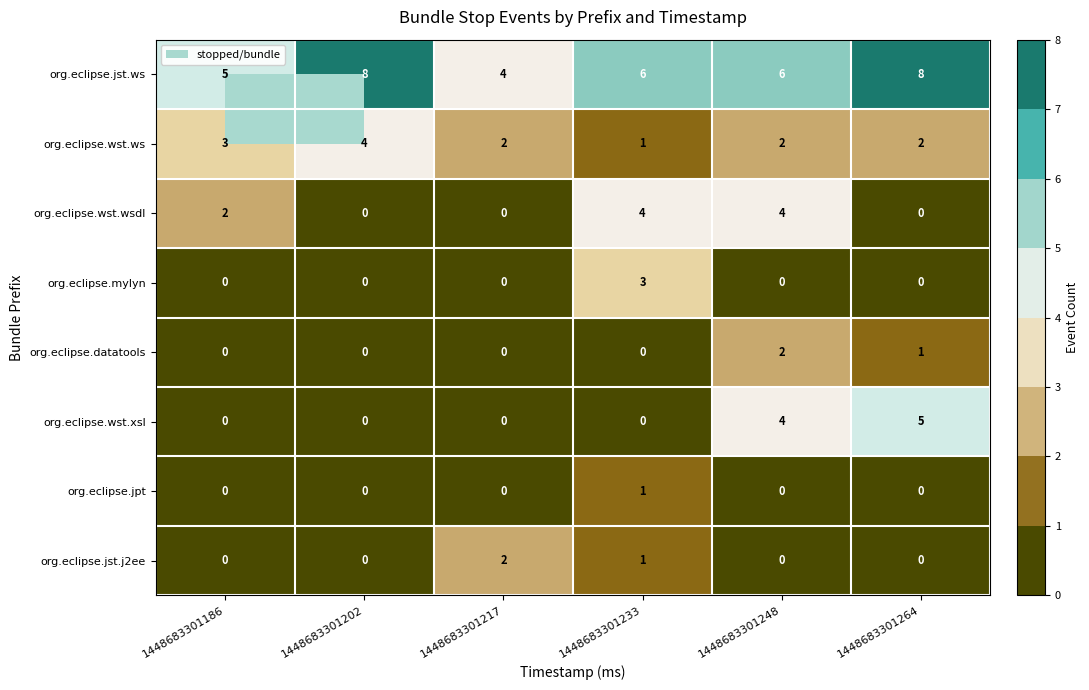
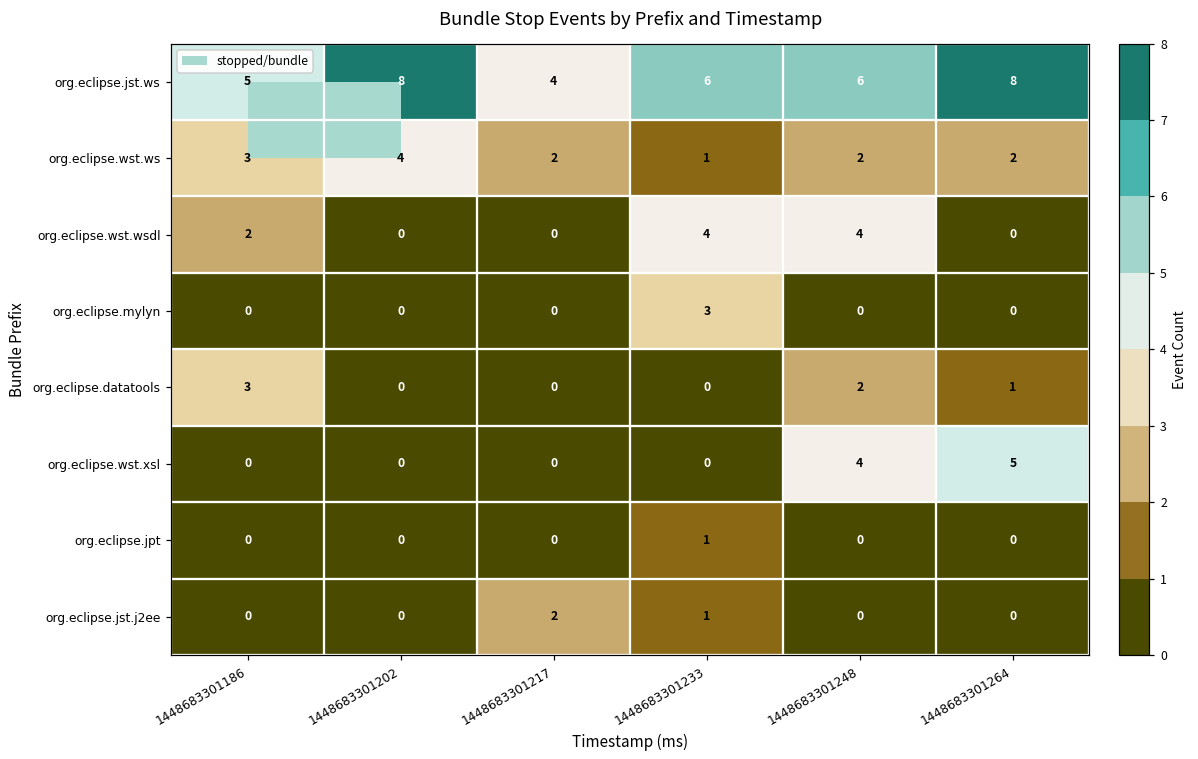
org.eclipse.datatools, 1448683301186: 0 -> 3
